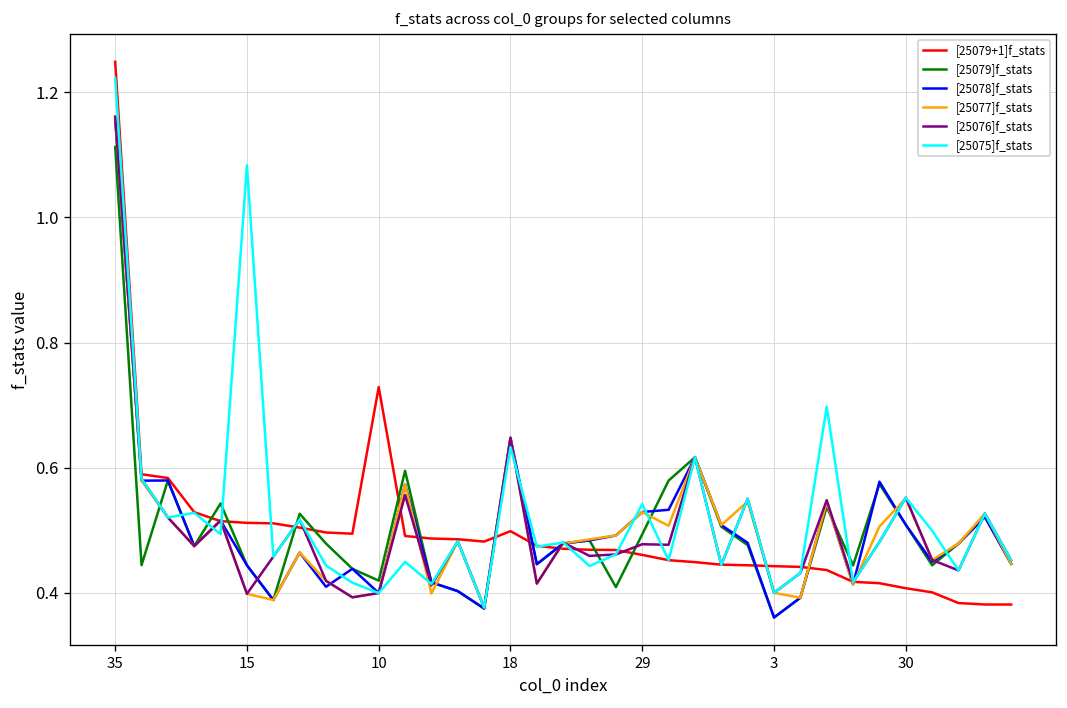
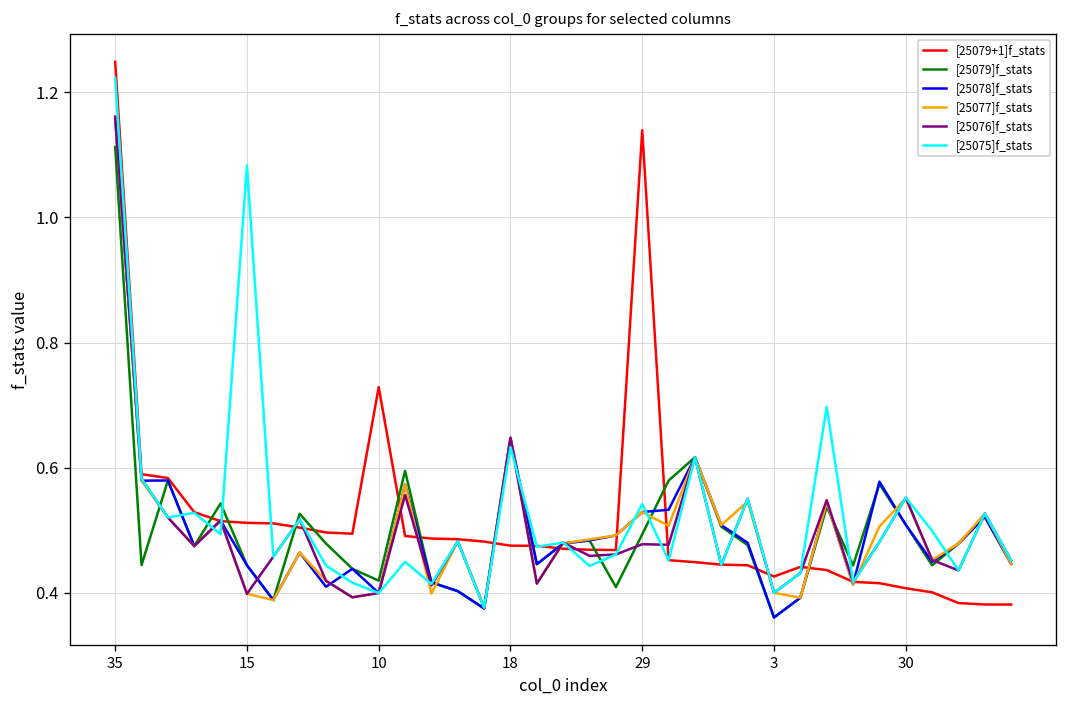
[25079+1]f_stats, 18: 0.50 -> 0.48
[25079+1]f_stats, 29: 0.46 -> 1.14
[25079+1]f_stats, 3: 0.44 -> 0.43
